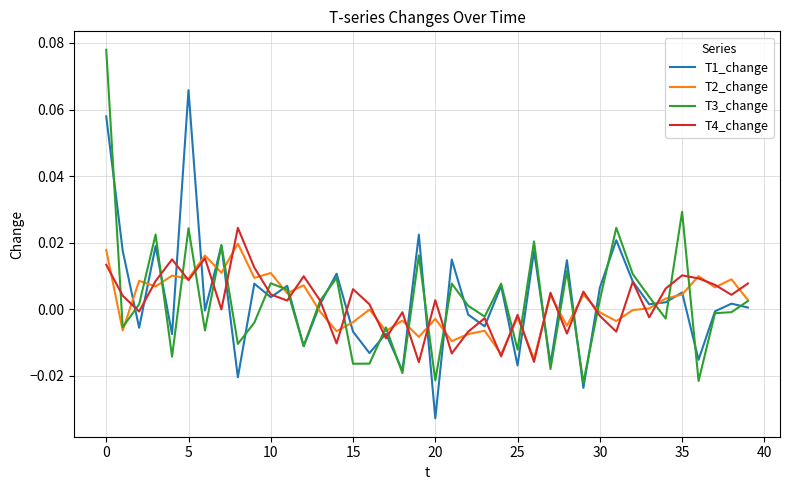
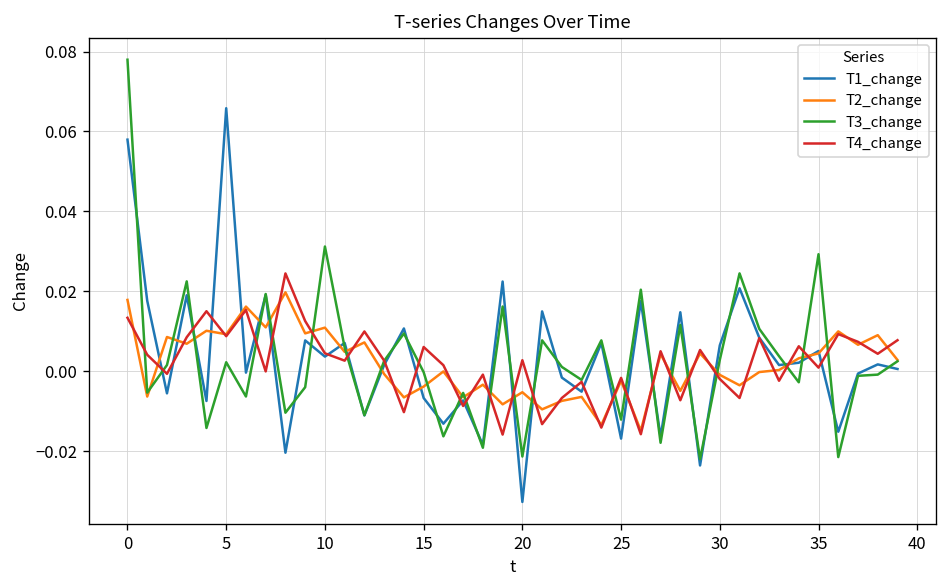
T3_change, 5: 0.024 -> 0.002
T3_change, 10: 0.008 -> 0.031
T3_change, 15: -0.016 -> 0.000
T2_change, 20: -0.003 -> -0.005
T4_change, 35: 0.010 -> 0.001
